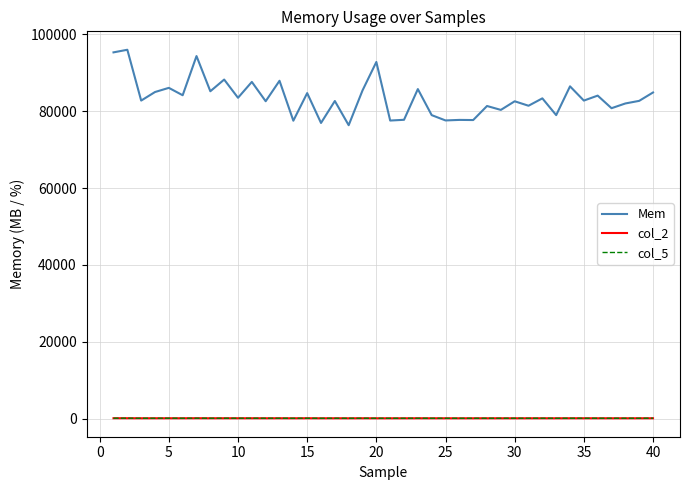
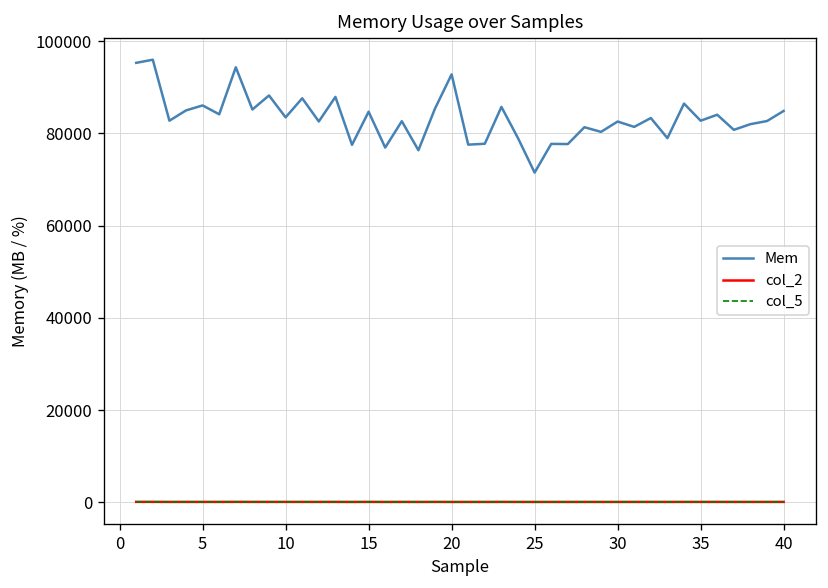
Mem, 25: 78000 -> 72000
